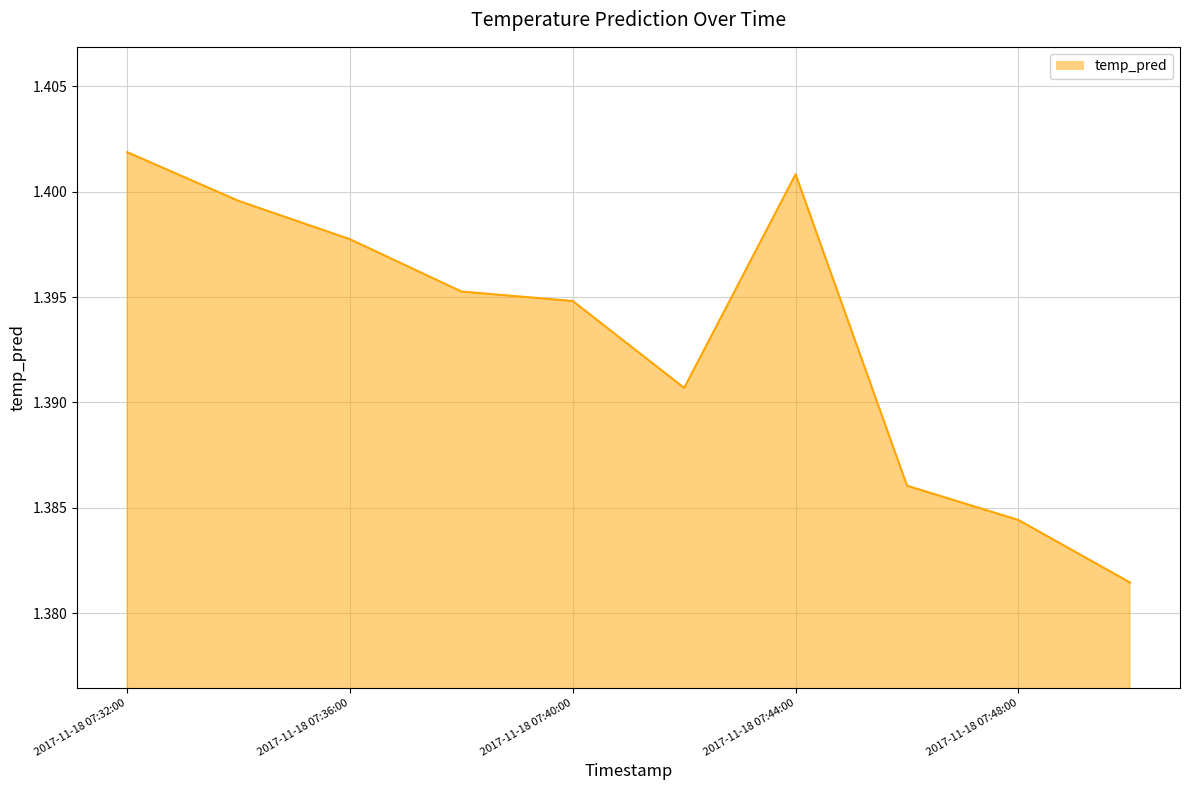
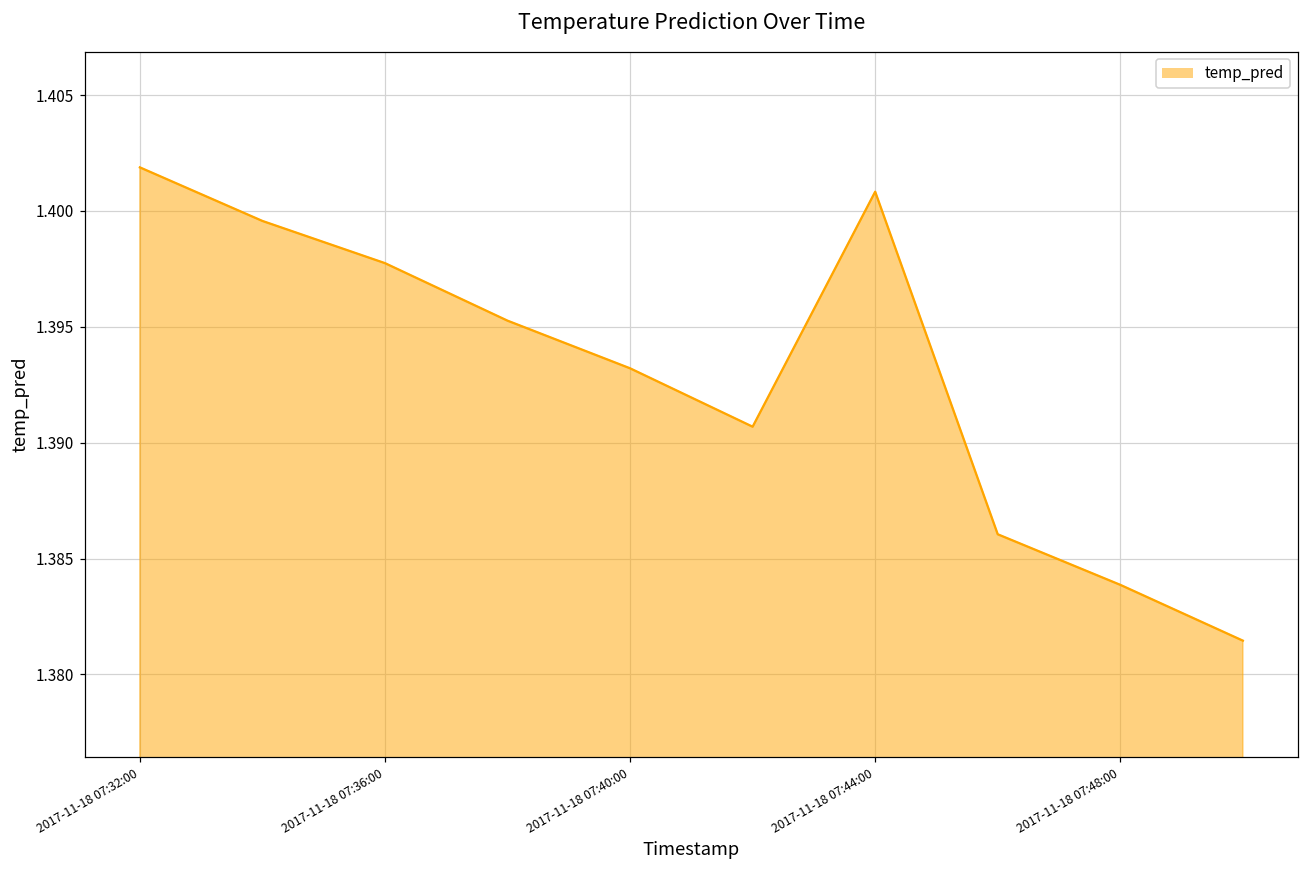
2017-11-18 07:40:00: 1.3948 -> 1.3932
2017-11-18 07:48:00: 1.3844 -> 1.3839
